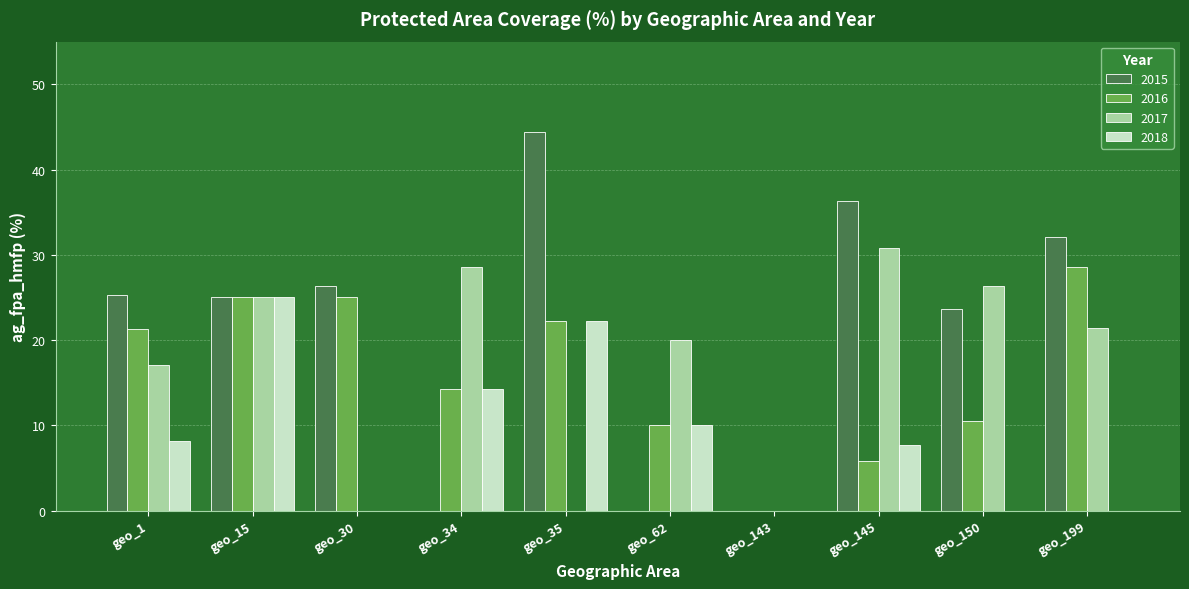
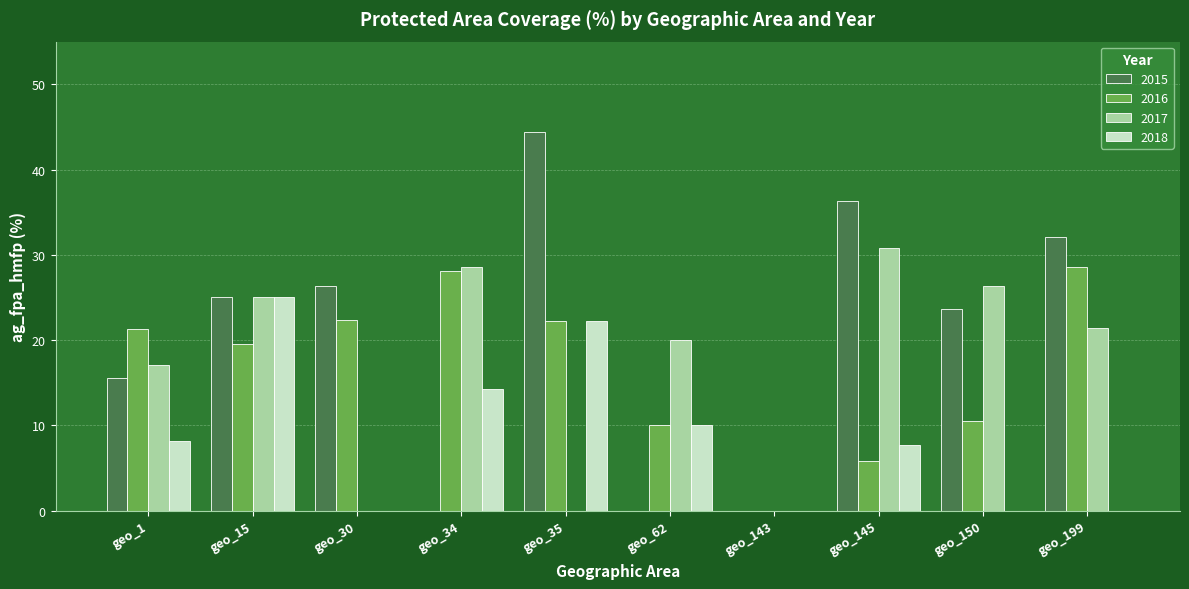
2015, geo_1: 25 -> 16
2016, geo_15: 25 -> 20
2016, geo_30: 25 -> 22
2016, geo_34: 14 -> 28
